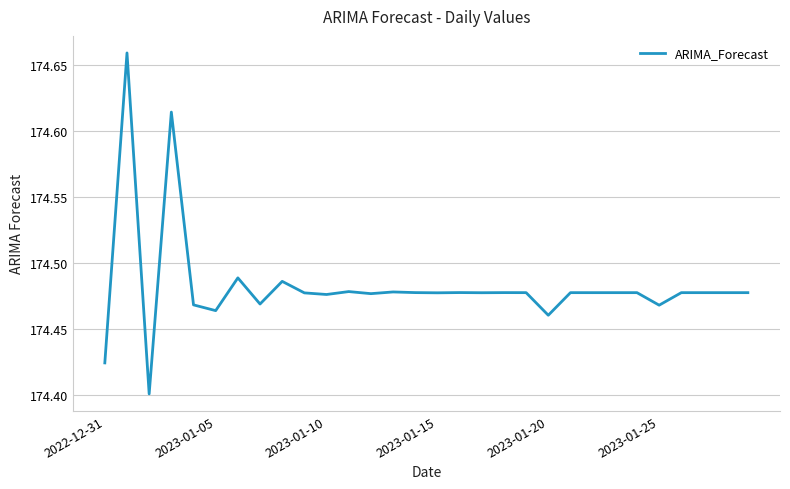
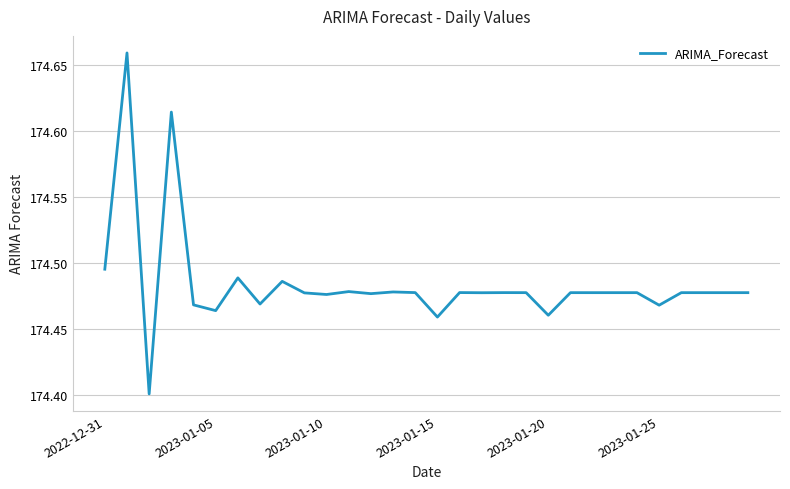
2022-12-31: 174.424 -> 174.495
2023-01-15: 174.478 -> 174.459
